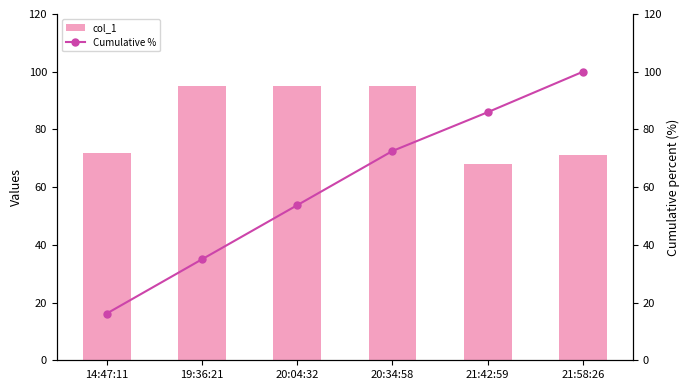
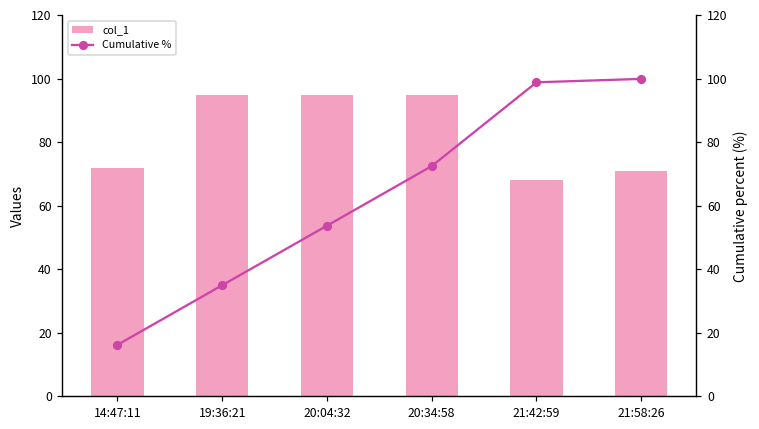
Cumulative %, 21:42:59: 86 -> 99
